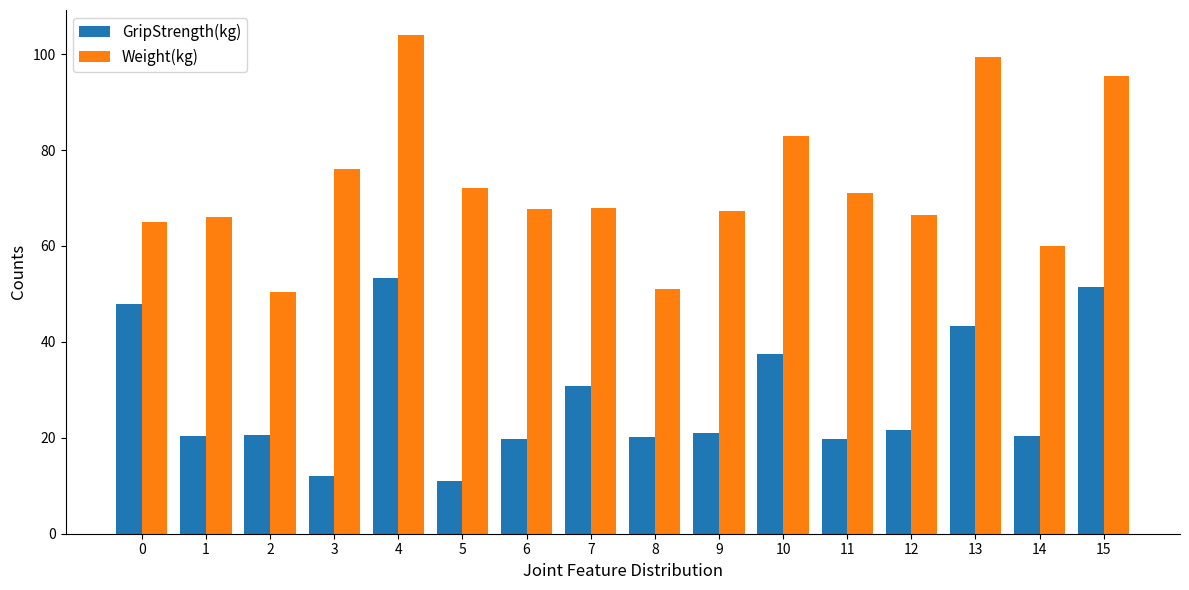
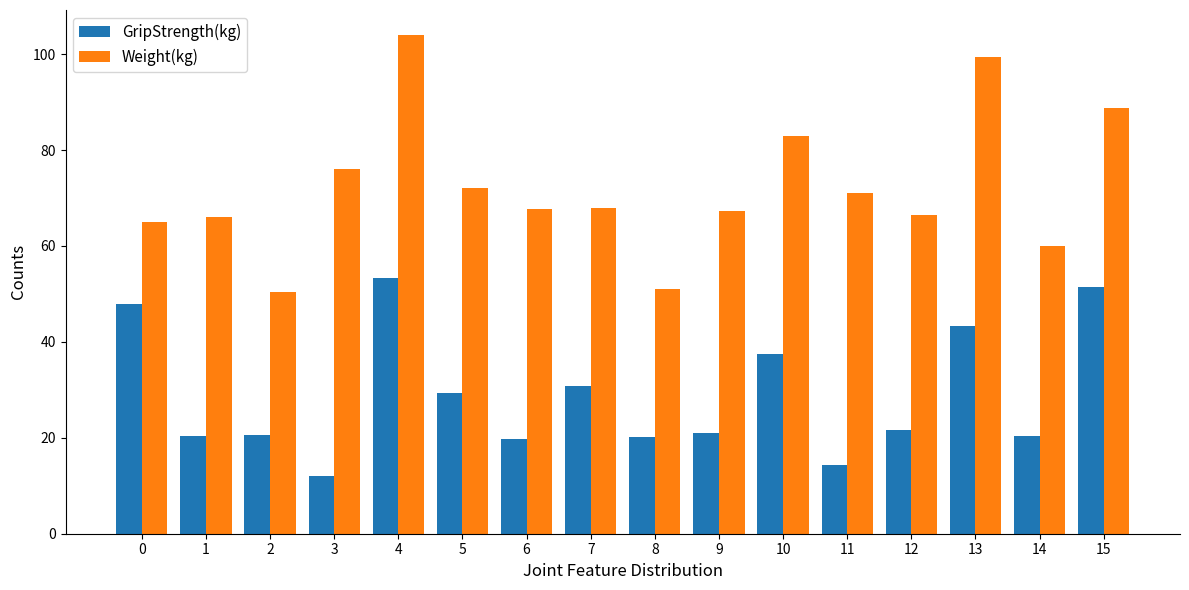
GripStrength(kg), 5: 11 -> 29
GripStrength(kg), 11: 20 -> 14
Weight(kg), 15: 96 -> 89
